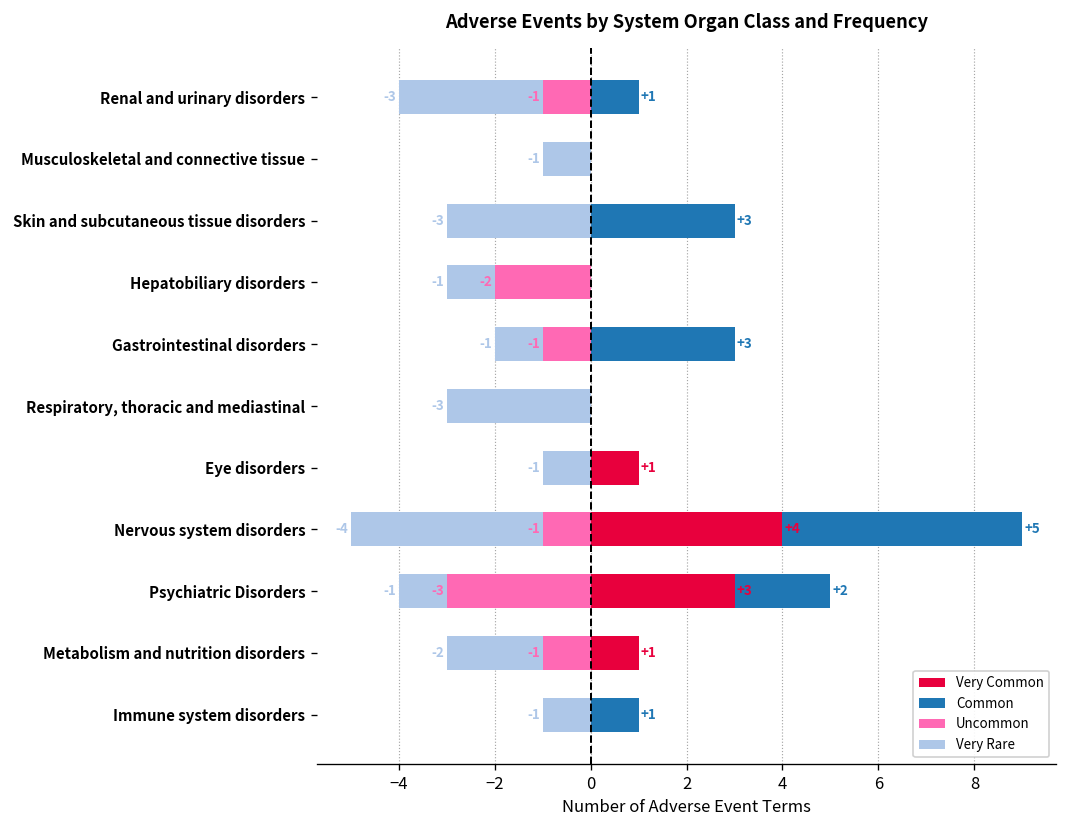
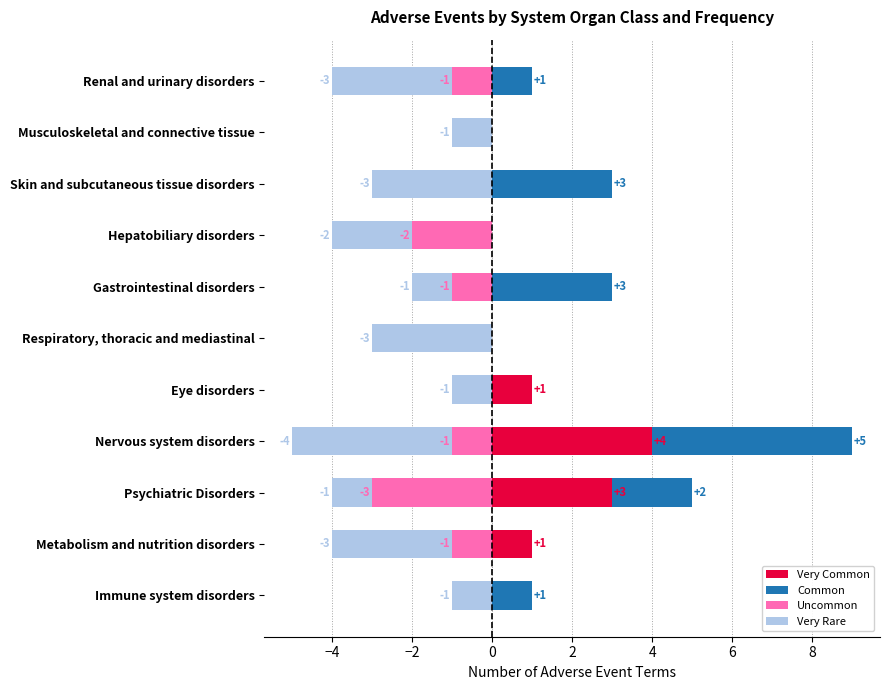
Very Rare, Hepatobiliary disorders: -1 -> -2
Very Rare, Metabolism and nutrition disorders: -2 -> -3
